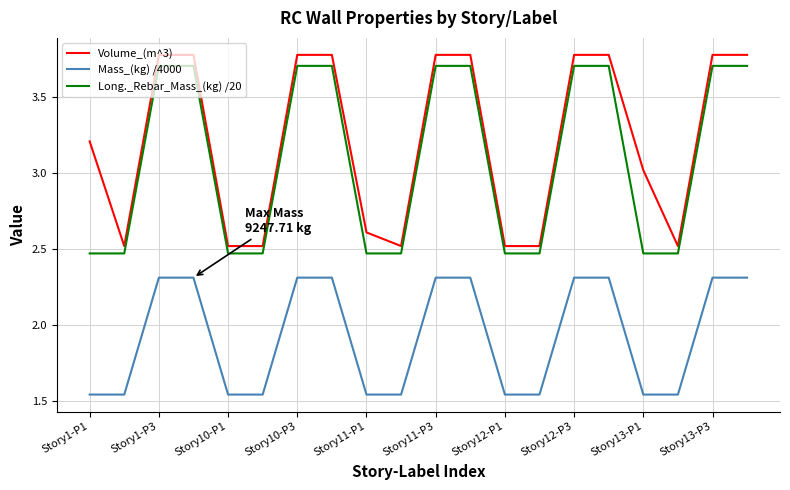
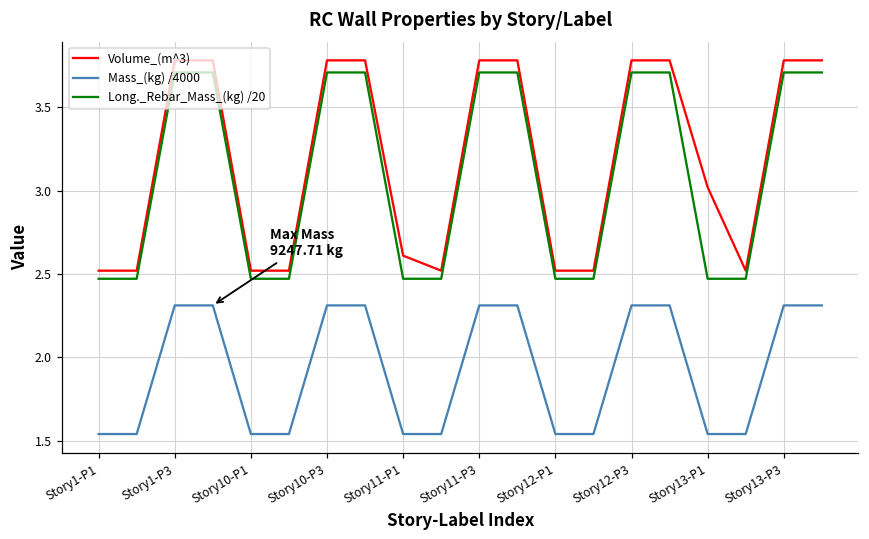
Volume_(m^3), Story1-P1: 3.21 -> 2.52
